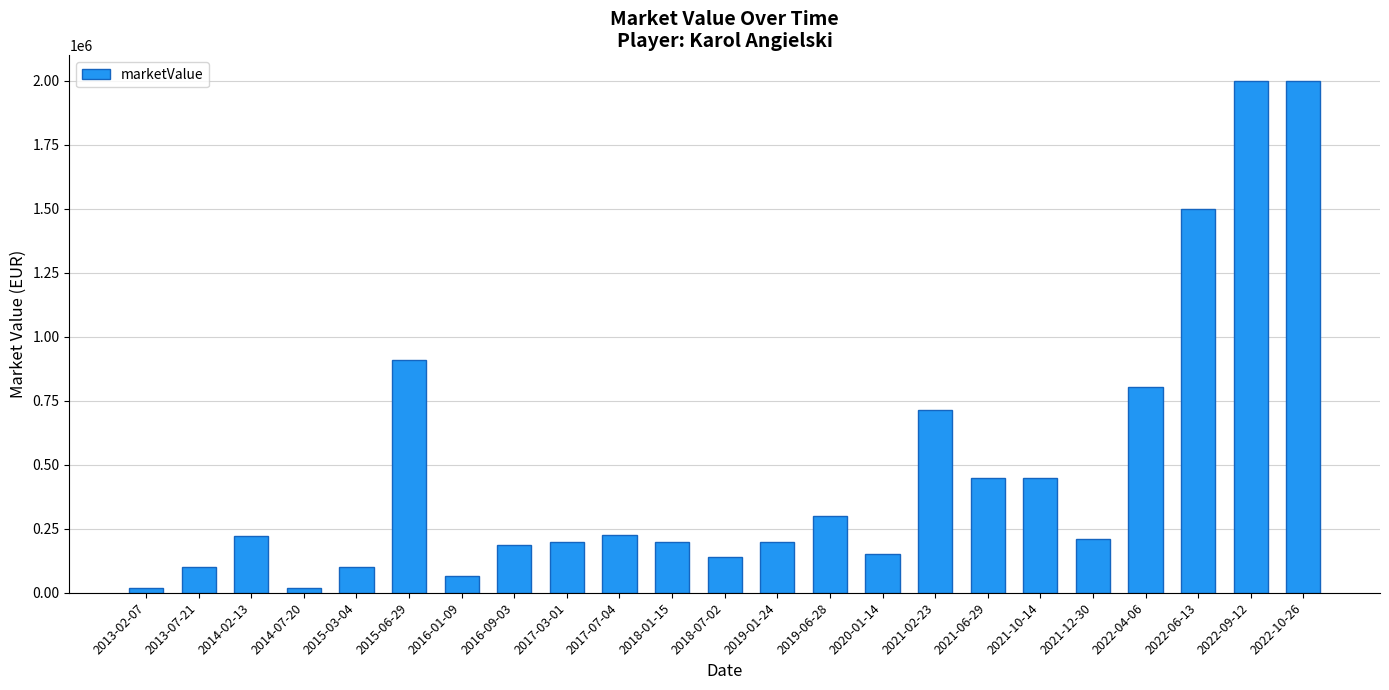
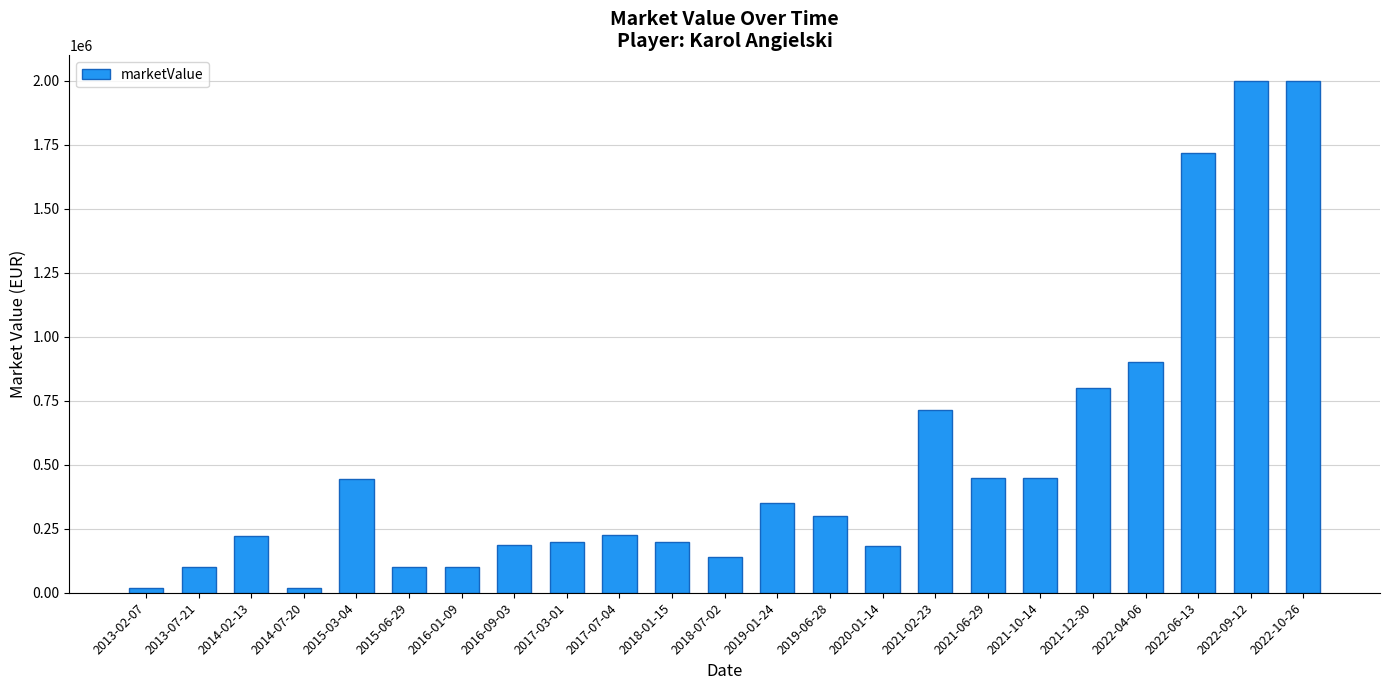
2015-03-04: 100000 -> 440000
2015-06-29: 910000 -> 100000
2016-01-09: 70000 -> 100000
2019-01-24: 200000 -> 350000
2020-01-14: 150000 -> 180000
2021-12-30: 210000 -> 800000
2022-04-06: 800000 -> 900000
2022-06-13: 1500000 -> 1720000
